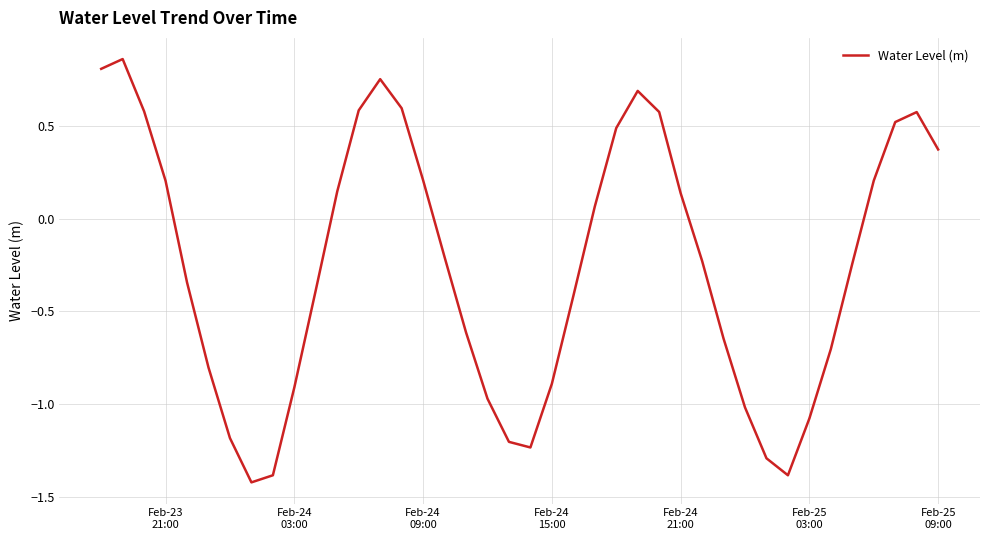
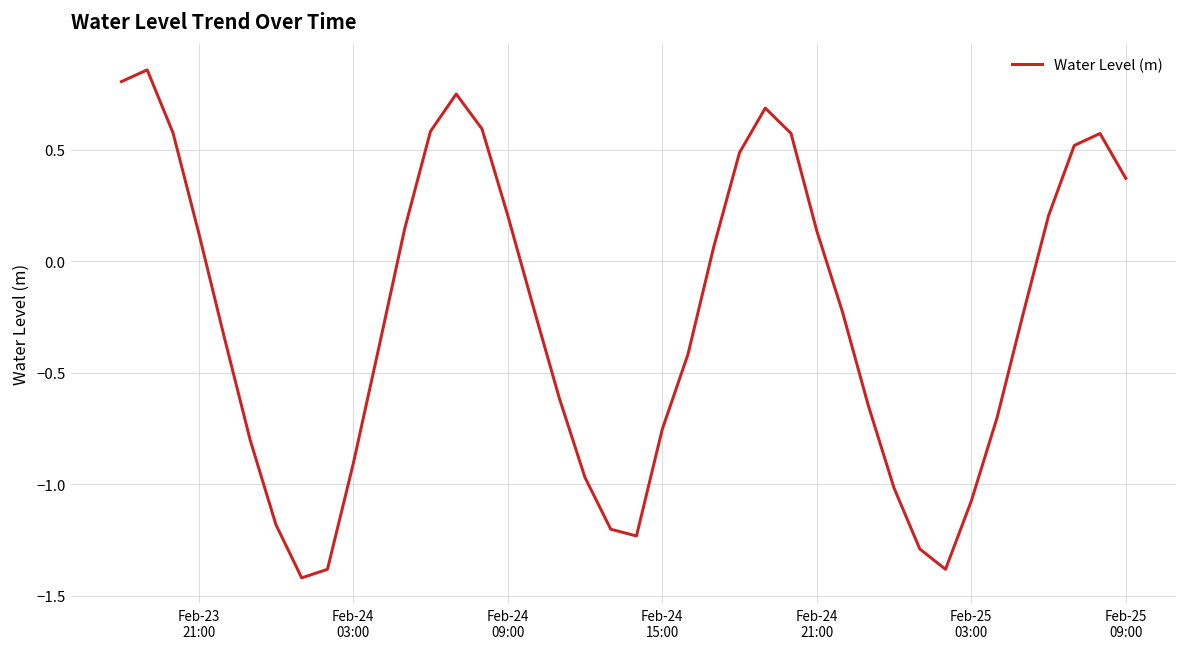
Feb-23 21:00: 0.20 -> 0.13
Feb-24 15:00: -0.89 -> -0.75
